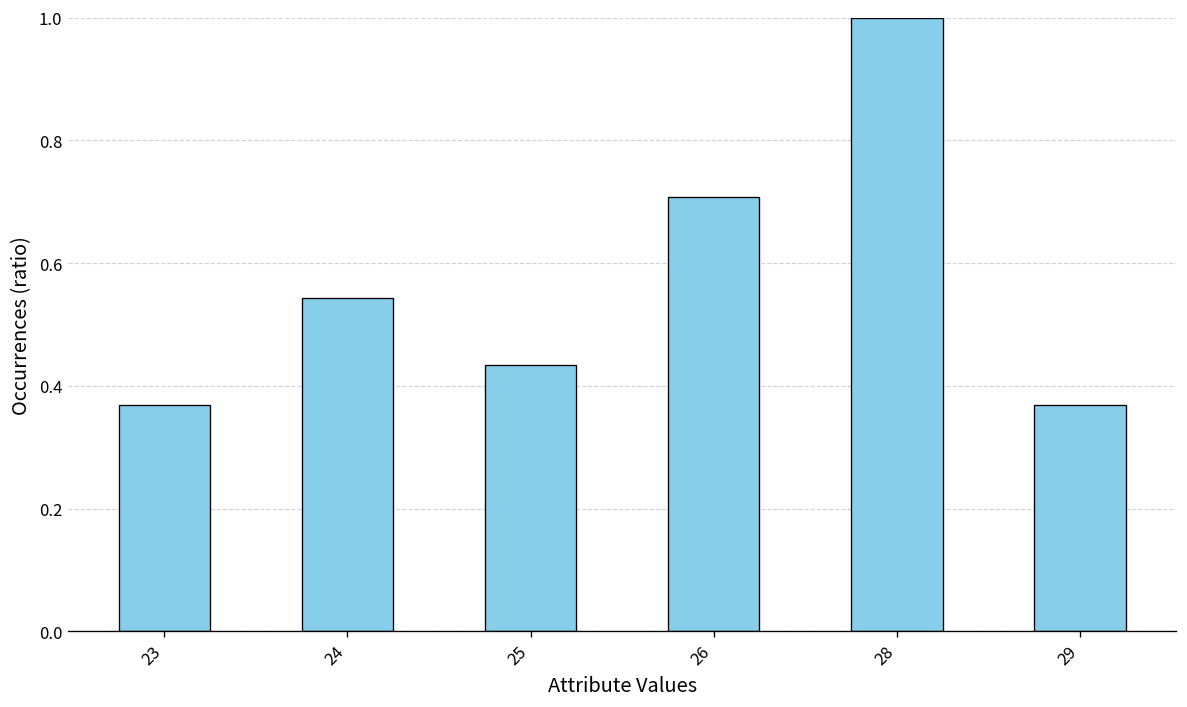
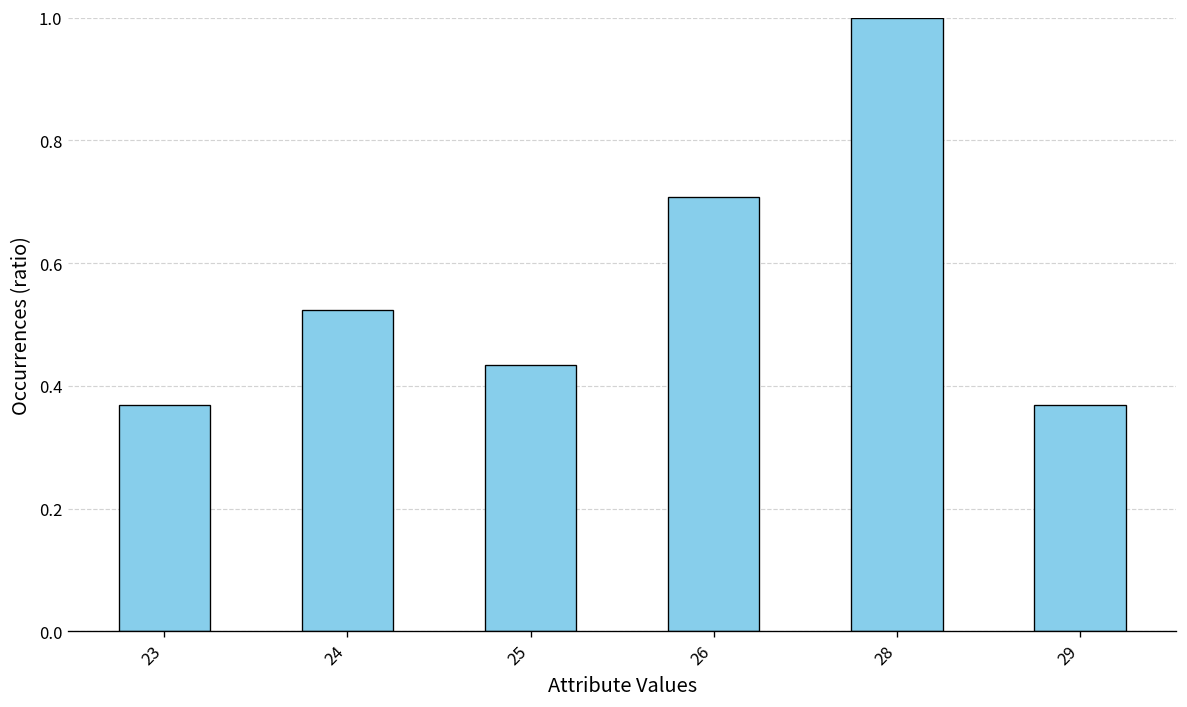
24: 0.54 -> 0.52
